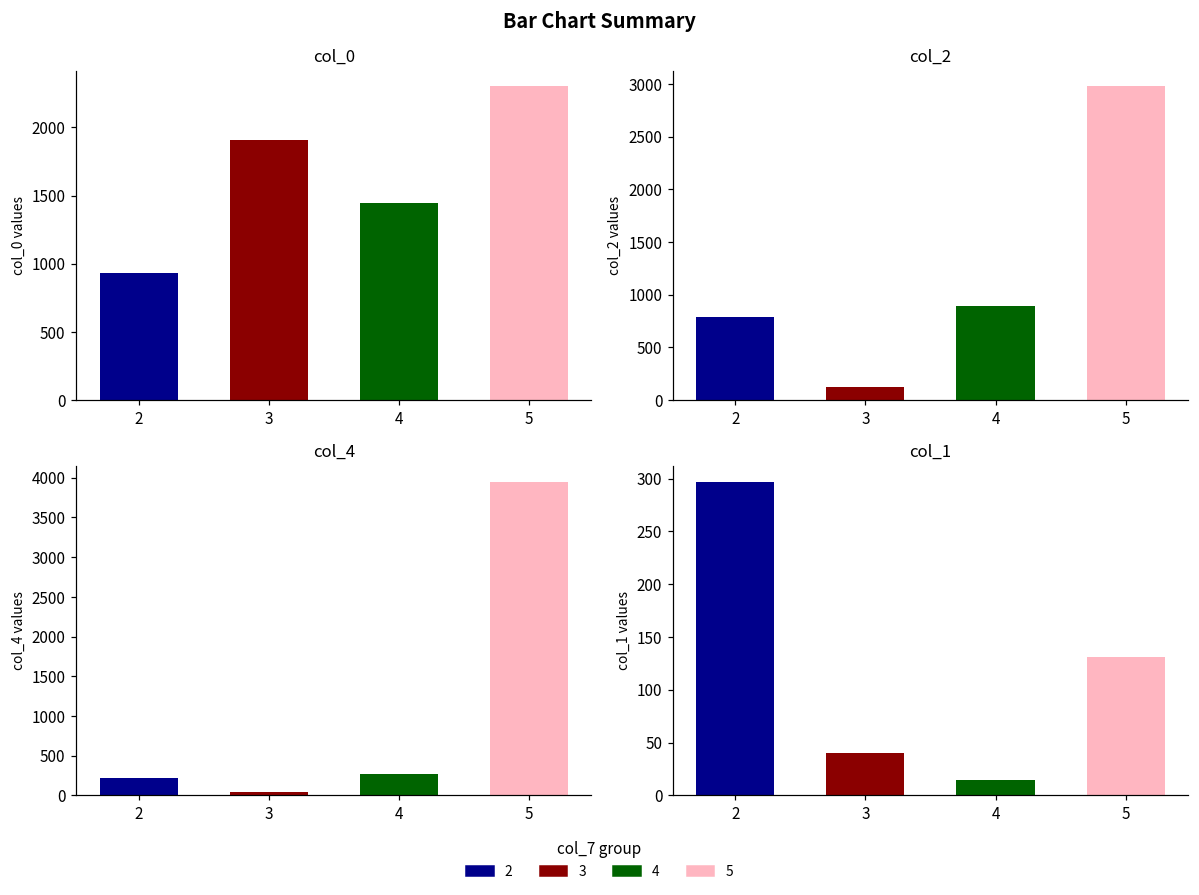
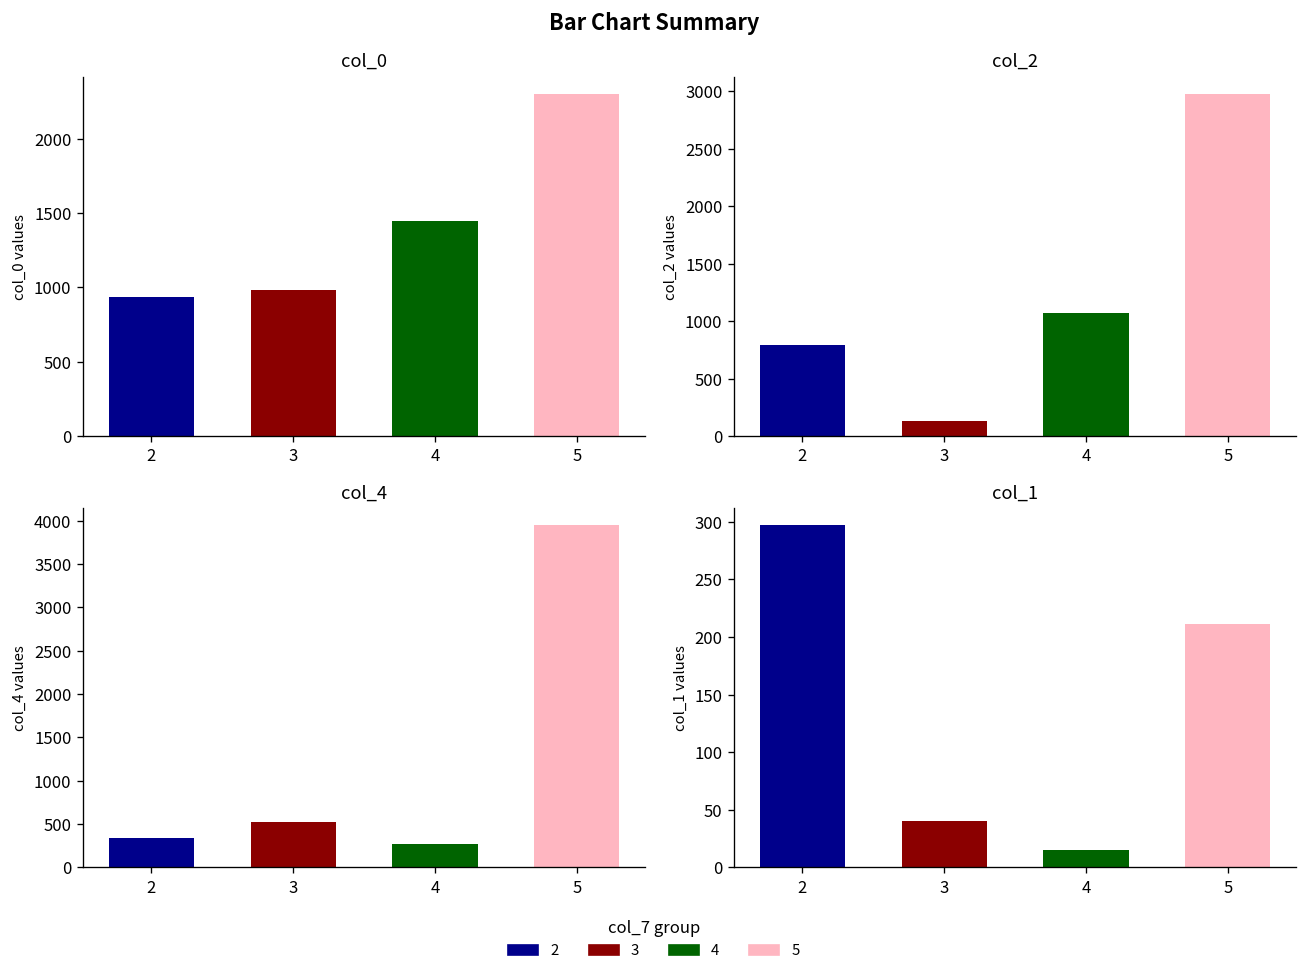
col_0, 3: 1910 -> 980
col_2, 4: 900 -> 1100
col_4, 2: 200 -> 300
col_4, 3: 0 -> 500
col_1, 5: 130 -> 210
